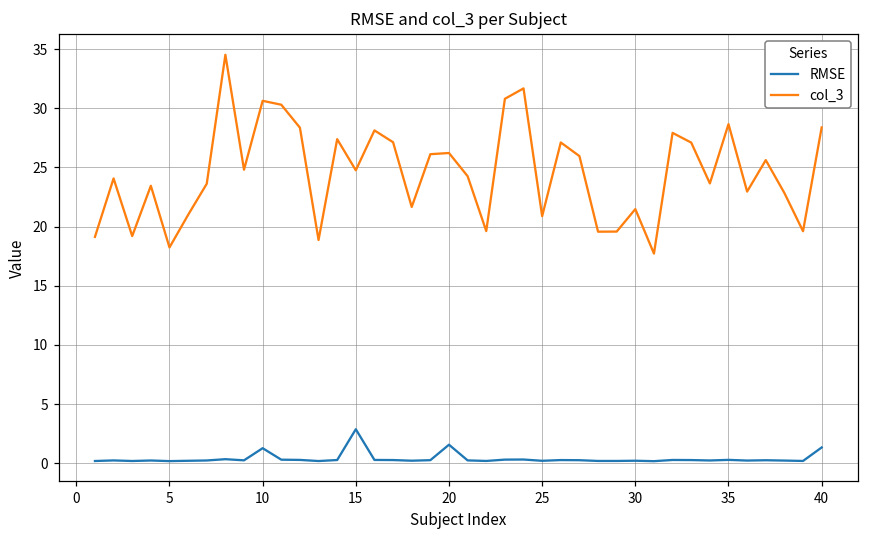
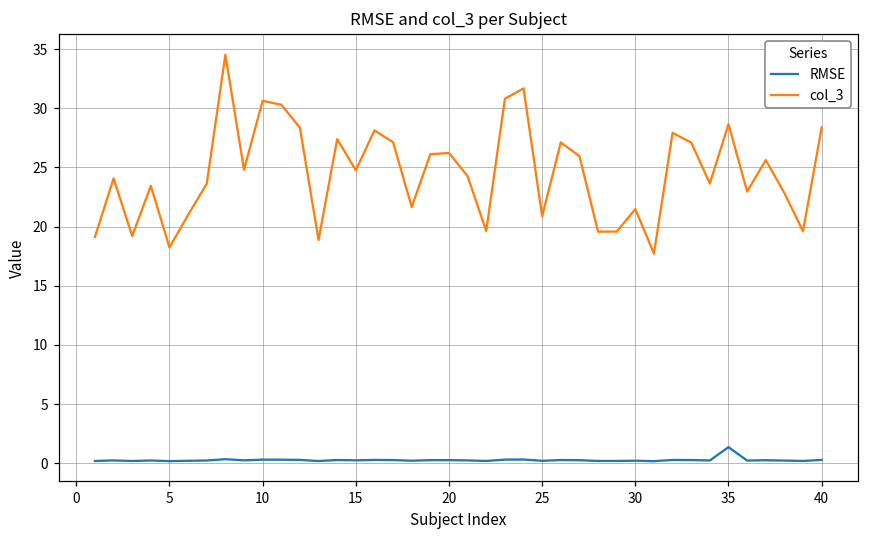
RMSE, 10: 1.3 -> 0.3
RMSE, 15: 2.9 -> 0.2
RMSE, 20: 1.6 -> 0.3
RMSE, 35: 0.3 -> 1.4
RMSE, 40: 1.3 -> 0.3
